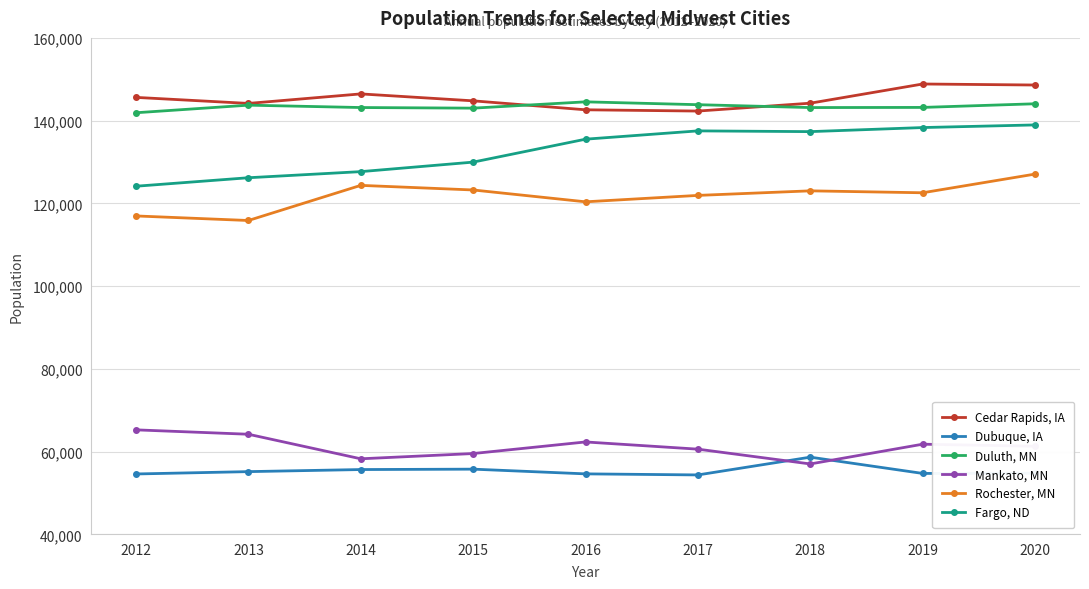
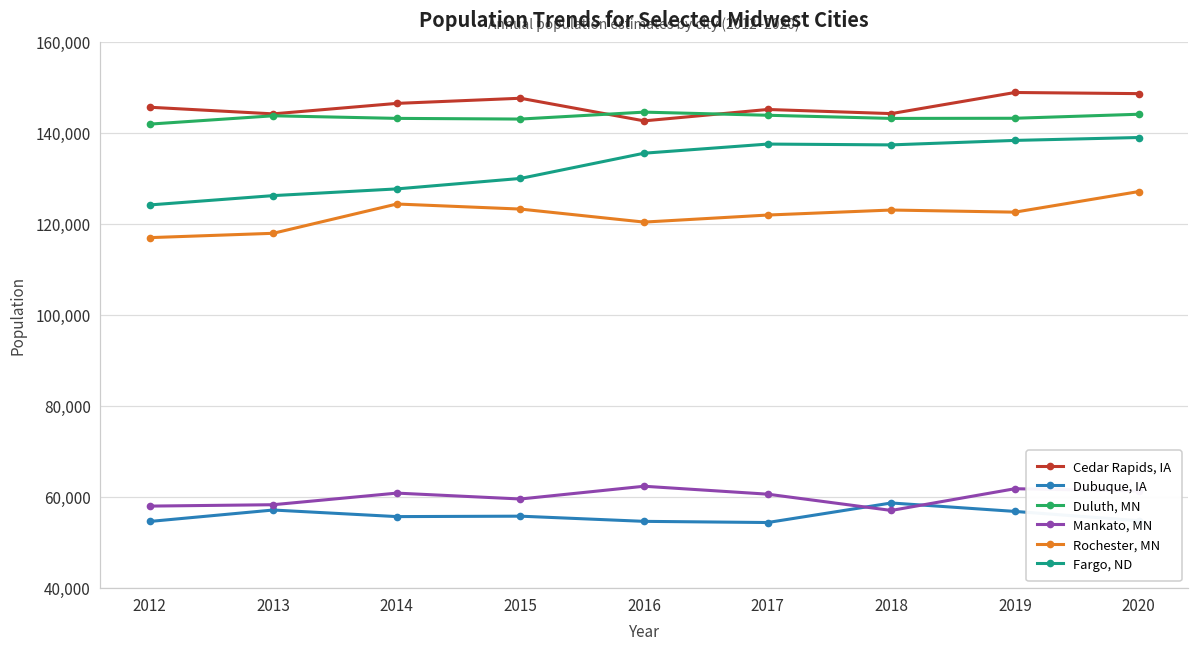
Mankato, MN, 2012: 65,000 -> 58,000
Dubuque, IA, 2013: 55,000 -> 57,000
Mankato, MN, 2013: 64,000 -> 58,000
Rochester, MN, 2013: 116,000 -> 118,000
Mankato, MN, 2014: 58,000 -> 61,000
Cedar Rapids, IA, 2015: 145,000 -> 148,000
Cedar Rapids, IA, 2017: 142,000 -> 145,000
Dubuque, IA, 2019: 55,000 -> 57,000
